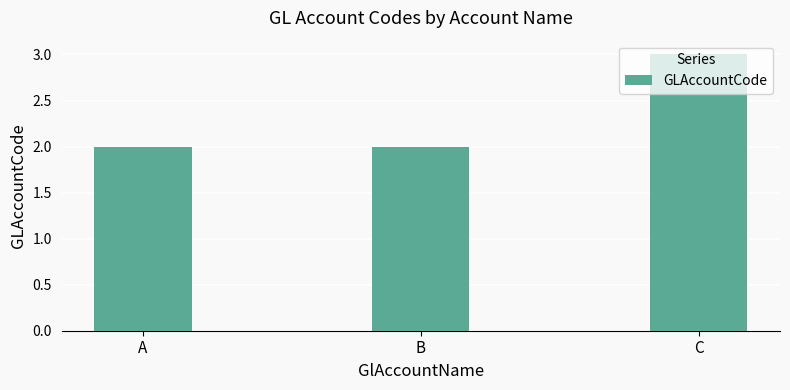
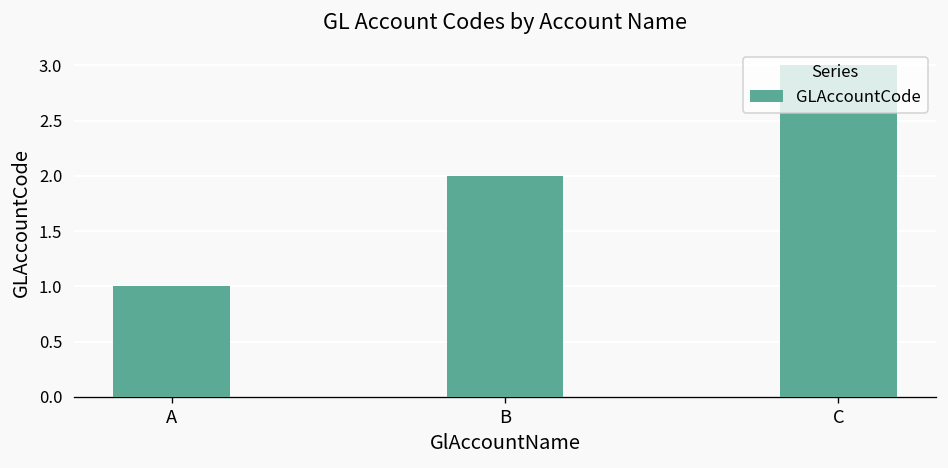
A: 2 -> 1
